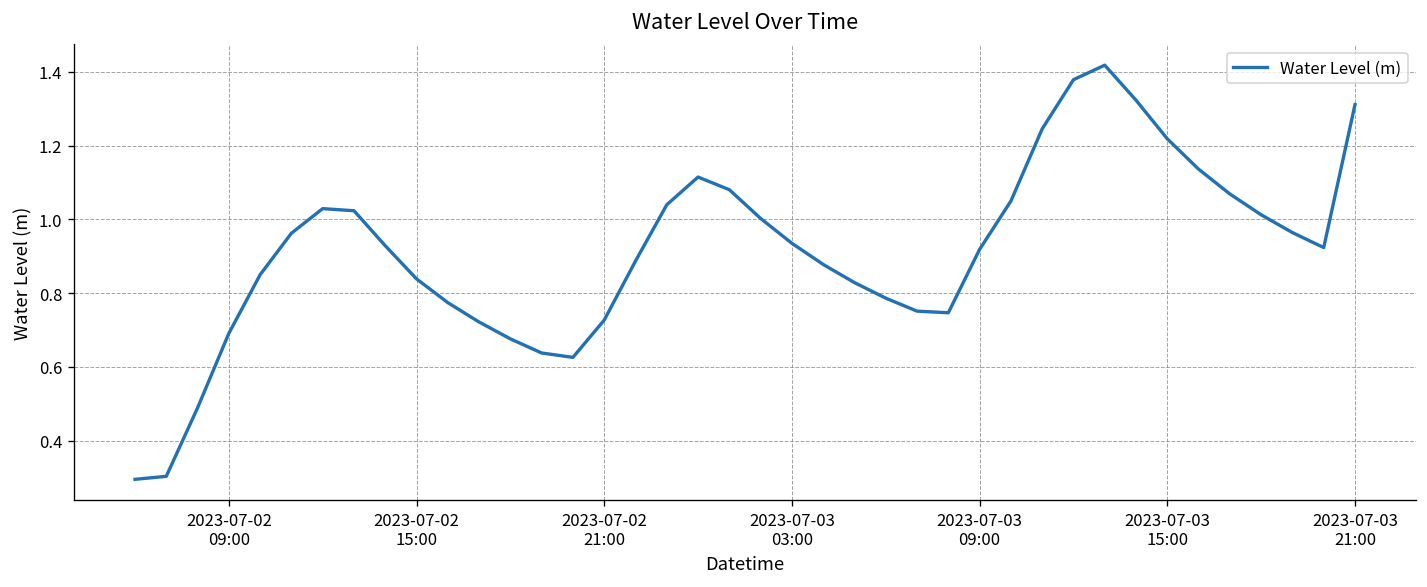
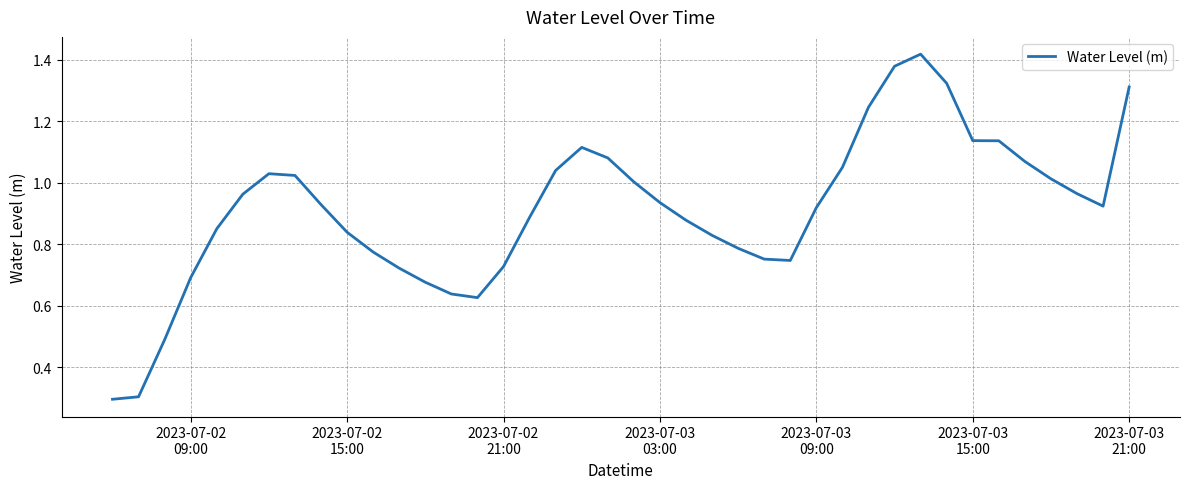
2023-07-03 15:00: 1.22 -> 1.14
